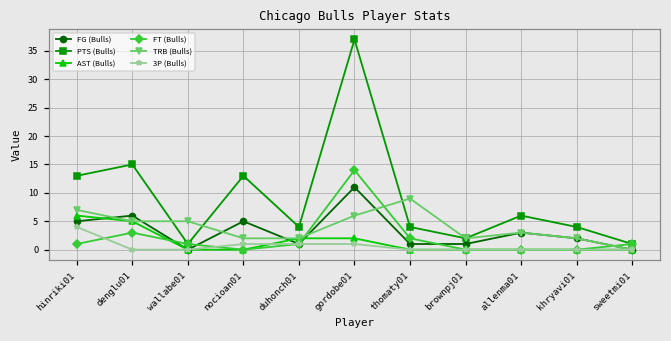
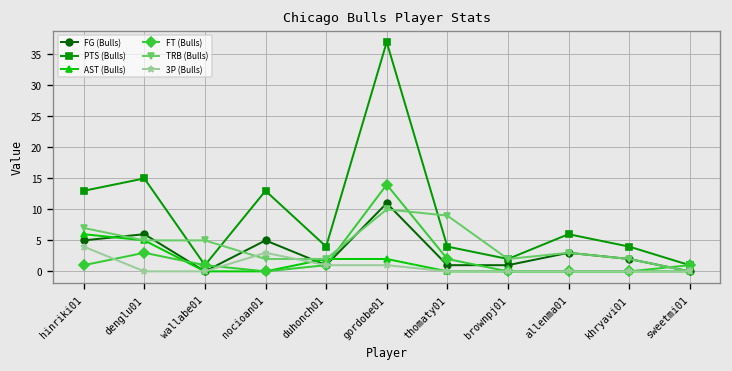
3P (Bulls), nocioan01: 1 -> 3
TRB (Bulls), gordobe01: 6 -> 10
